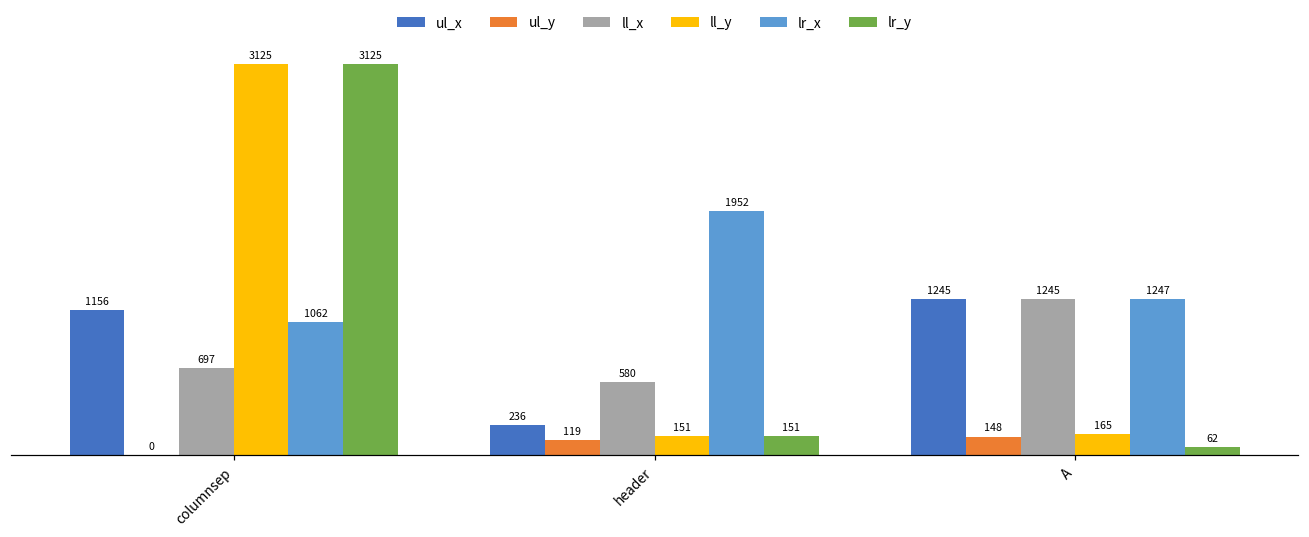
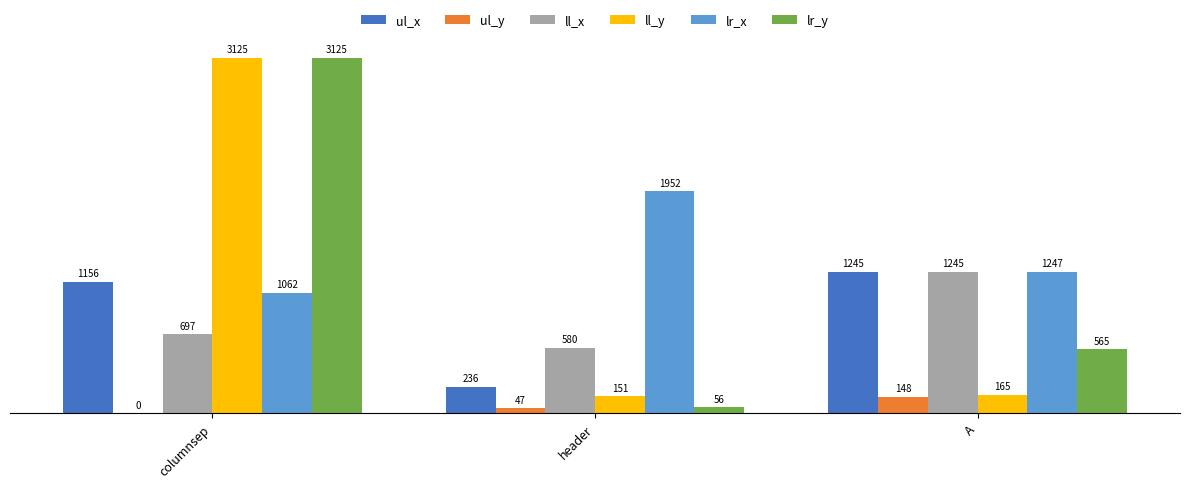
ul_y, header: 119 -> 47
lr_y, header: 151 -> 56
lr_y, A: 62 -> 565
